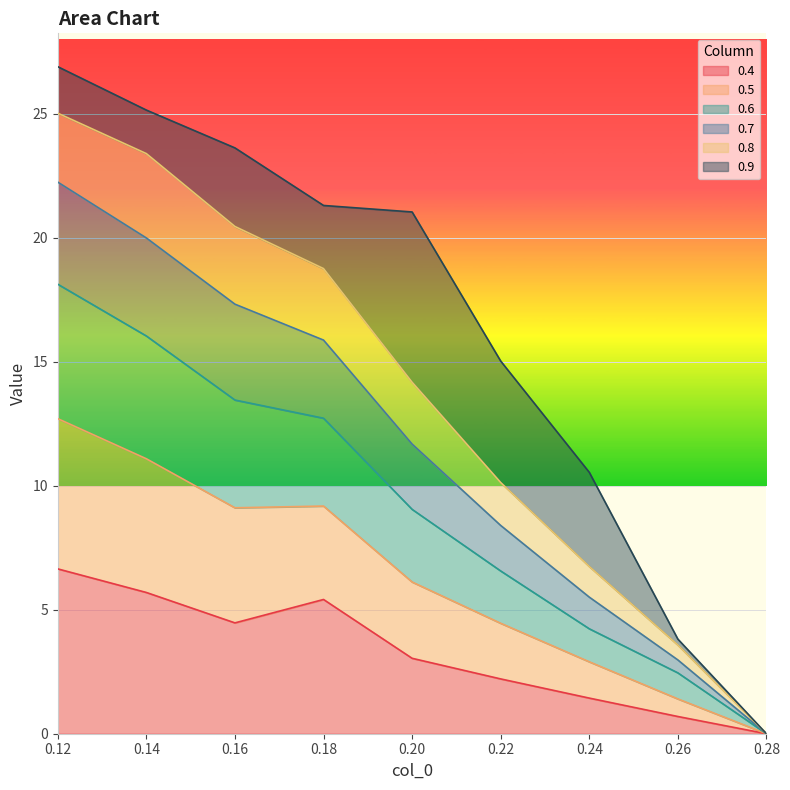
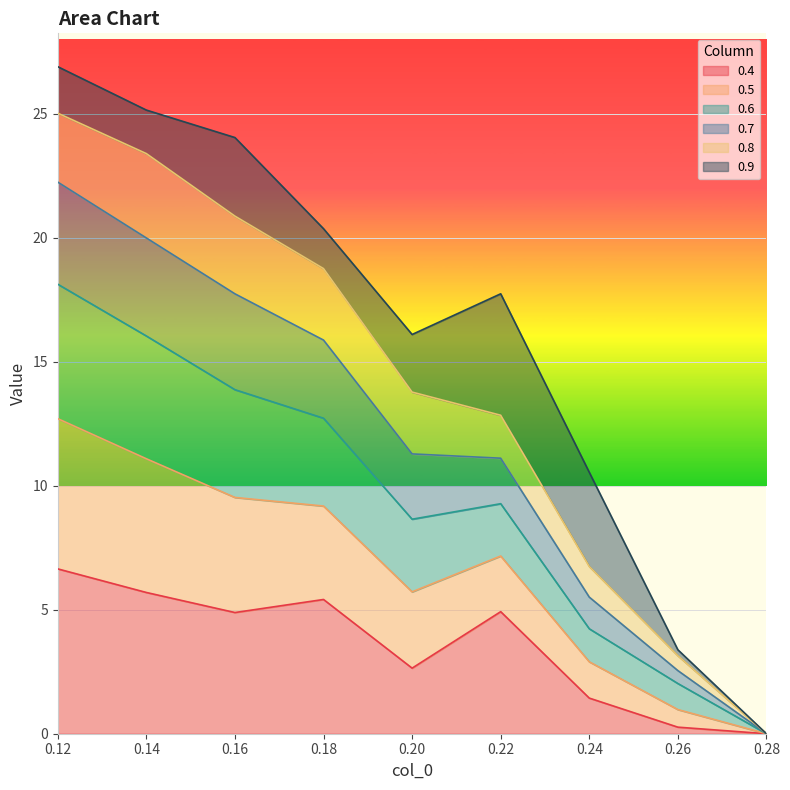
0.4, 0.16: 4.5 -> 4.9
0.9, 0.18: 2.5 -> 1.6
0.4, 0.20: 3.0 -> 2.6
0.9, 0.20: 6.9 -> 2.3
0.4, 0.22: 2.2 -> 4.9
0.4, 0.26: 0.7 -> 0.3
